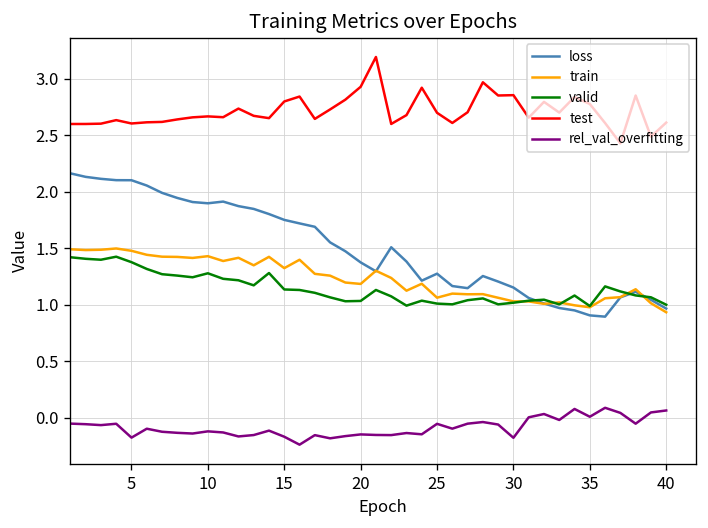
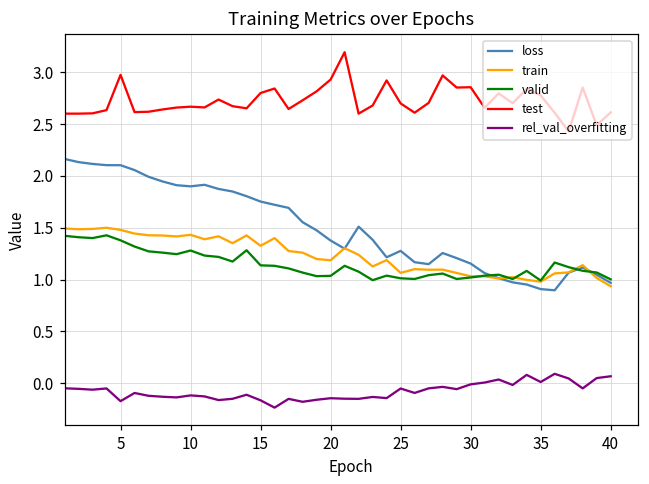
test, 5: 2.6 -> 3.0
rel_val_overfitting, 30: -0.2 -> 0.0
